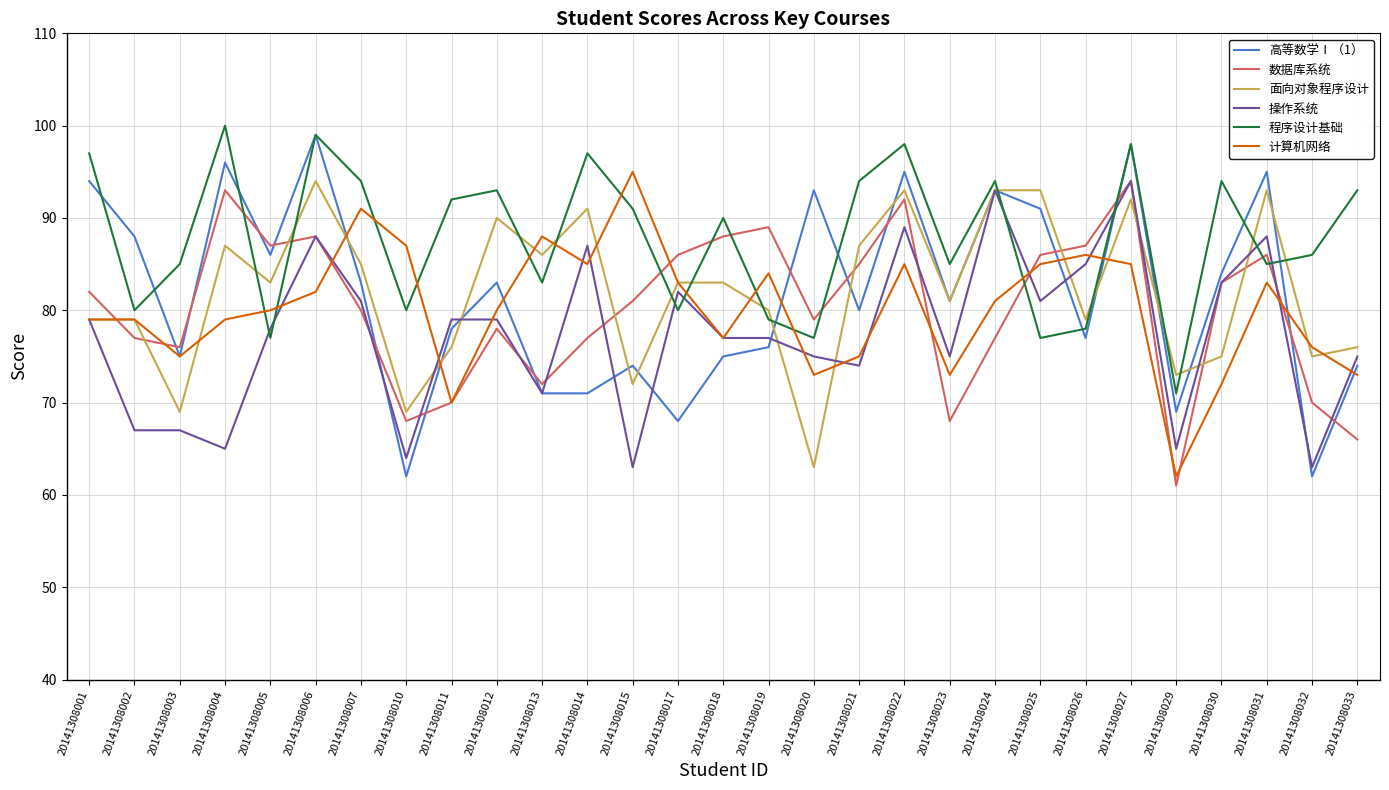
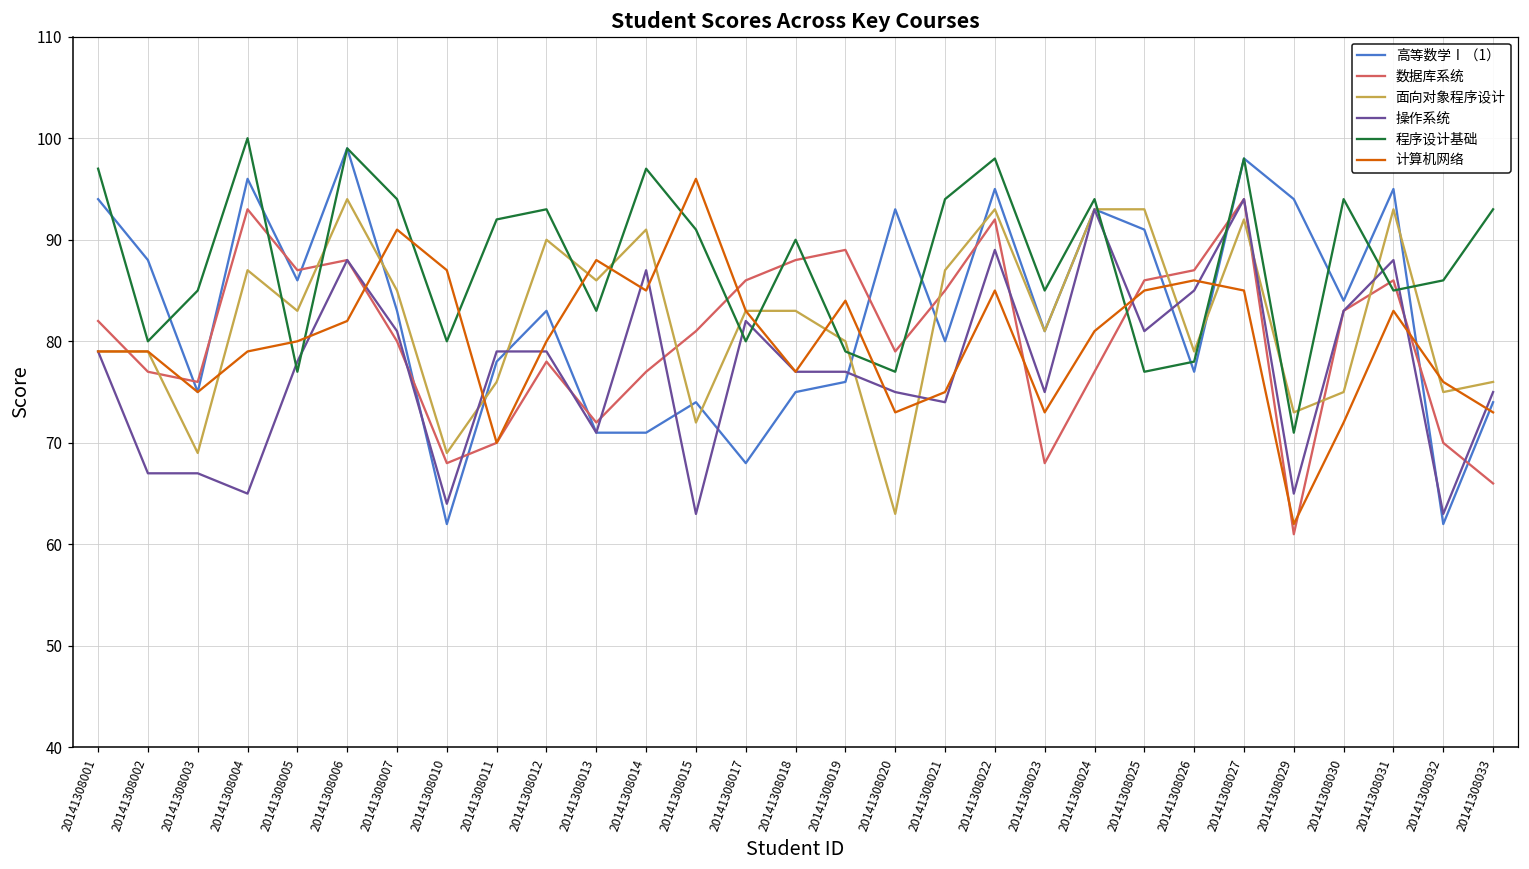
计算机网络, 20141308015: 95 -> 96
高等数学Ⅰ（1）, 20141308029: 69 -> 94
